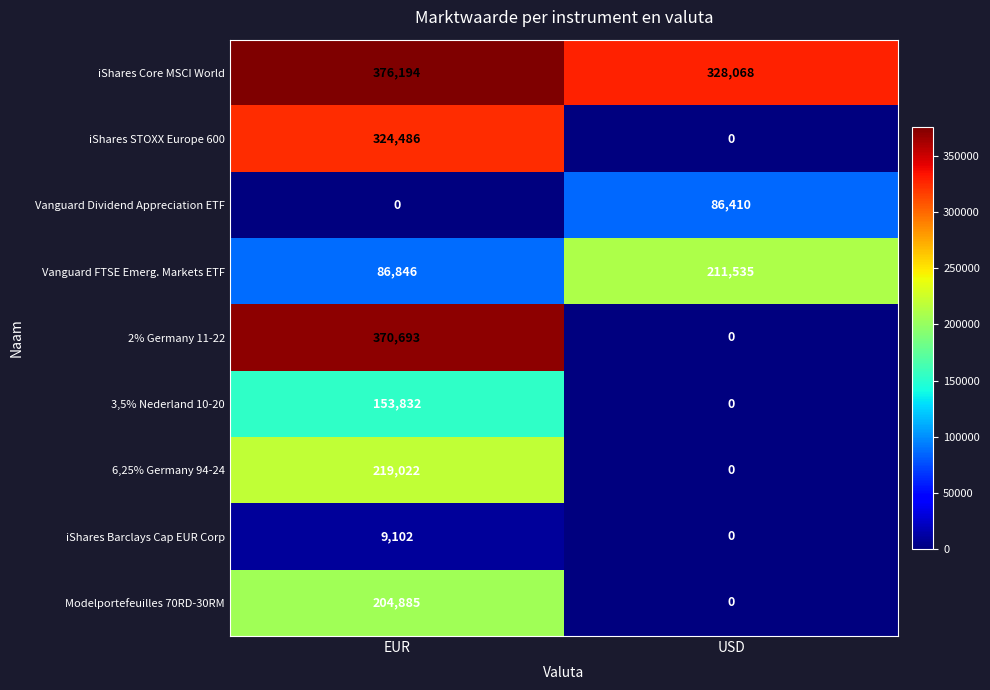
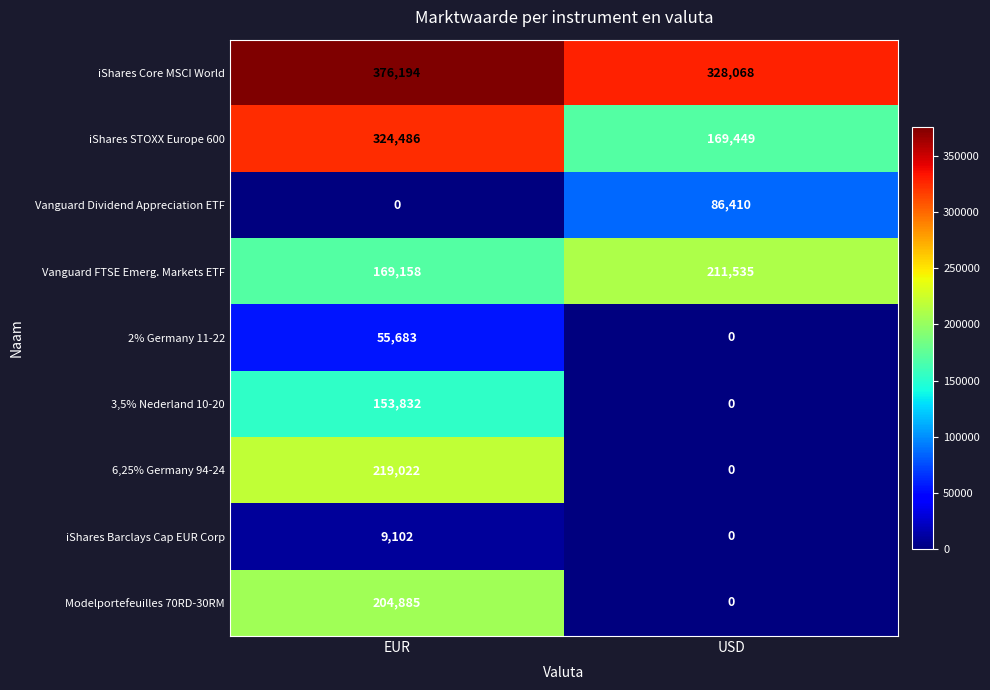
iShares STOXX Europe 600, USD: 0 -> 169,449
Vanguard FTSE Emerg. Markets ETF, EUR: 86,846 -> 169,158
2% Germany 11-22, EUR: 370,693 -> 55,683
